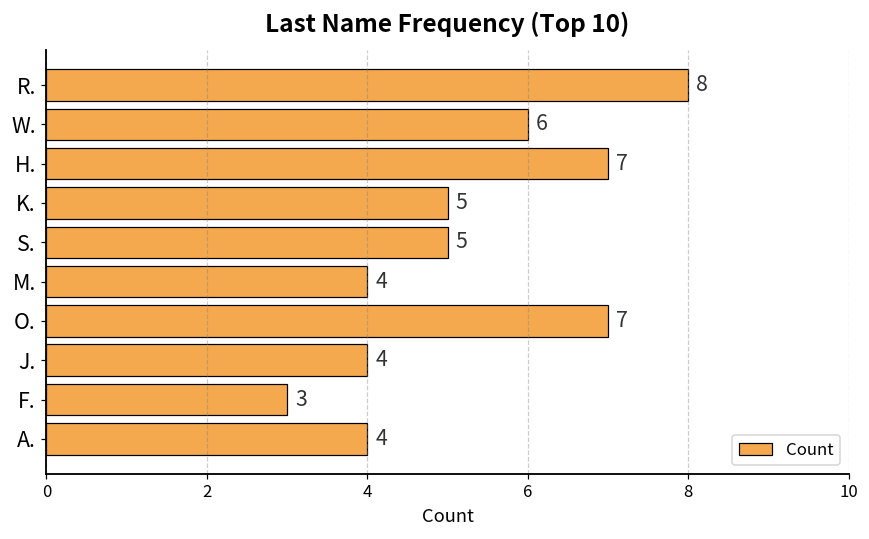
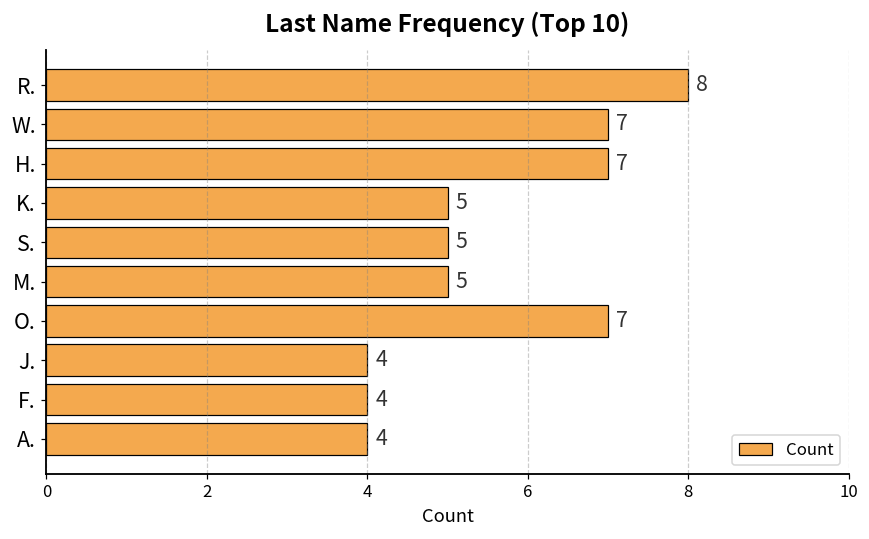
W.: 6 -> 7
M.: 4 -> 5
F.: 3 -> 4
